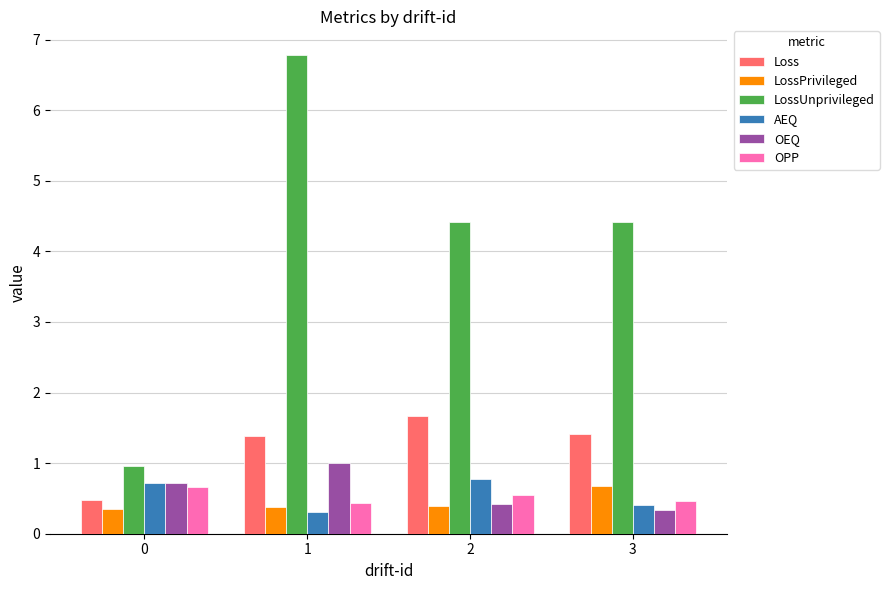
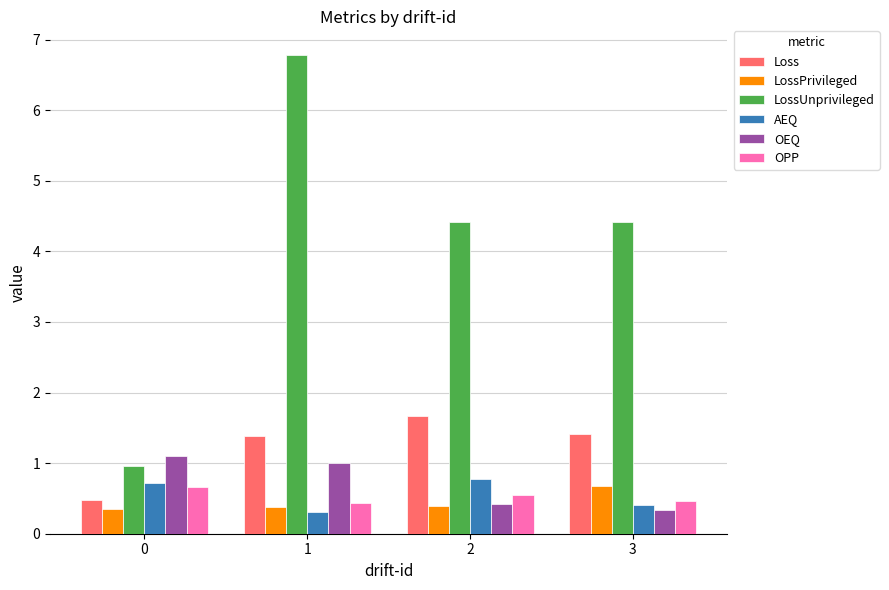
OEQ, 0: 0.7 -> 1.1
